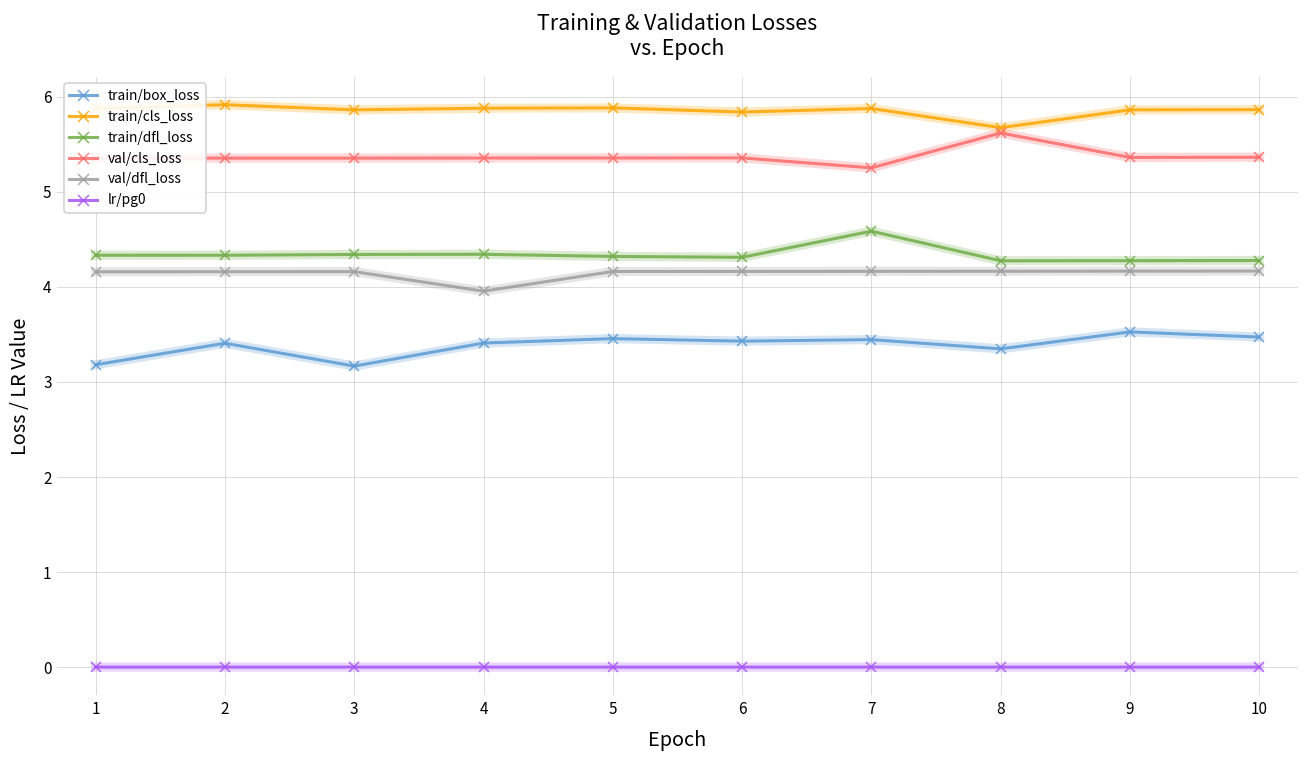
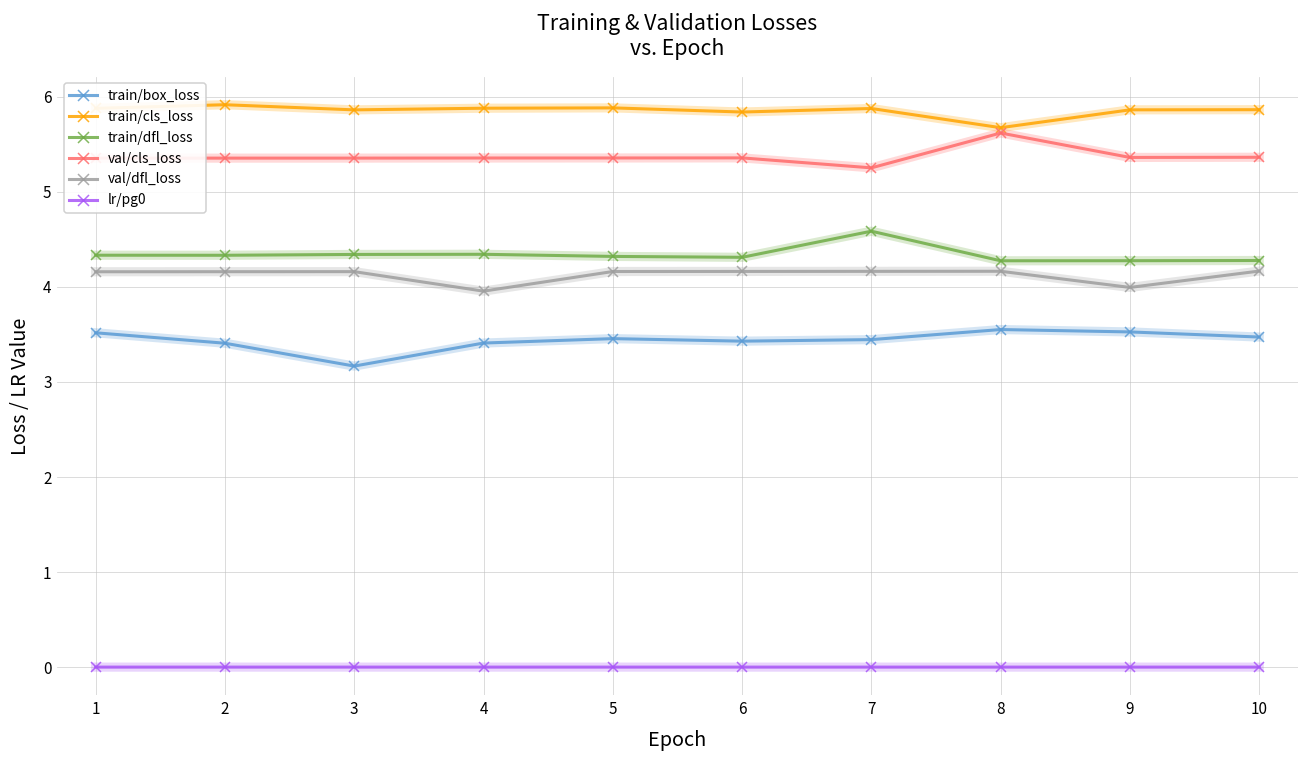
train/box_loss, 1: 3.2 -> 3.5
train/box_loss, 8: 3.3 -> 3.6
val/dfl_loss, 9: 4.2 -> 4.0
